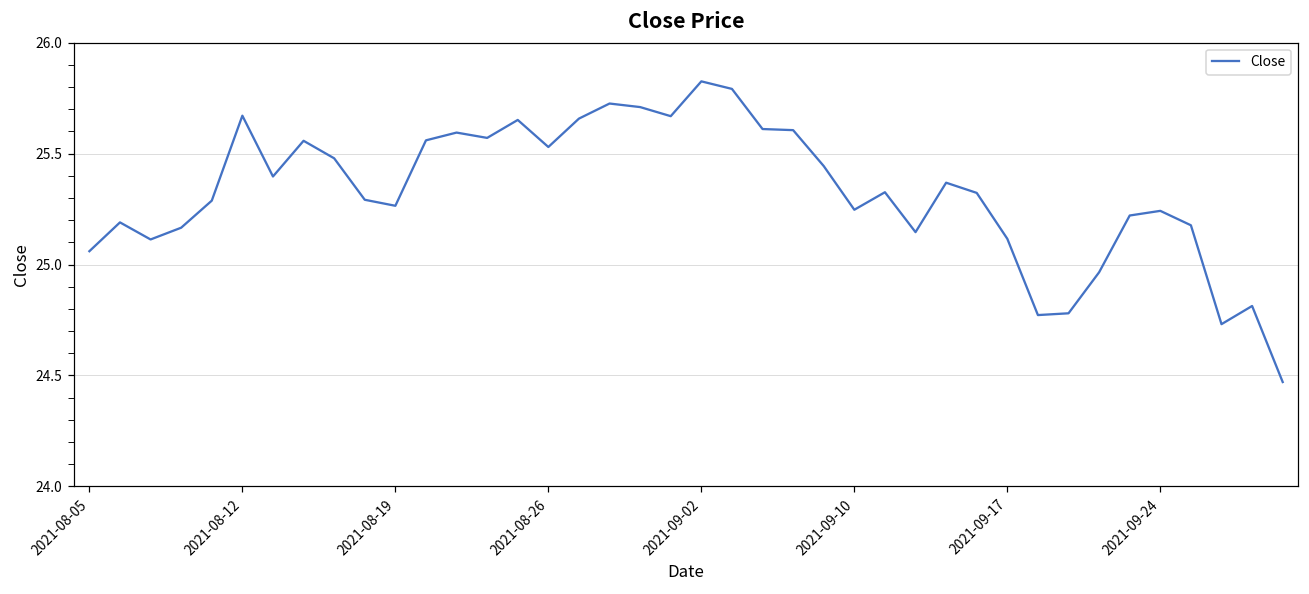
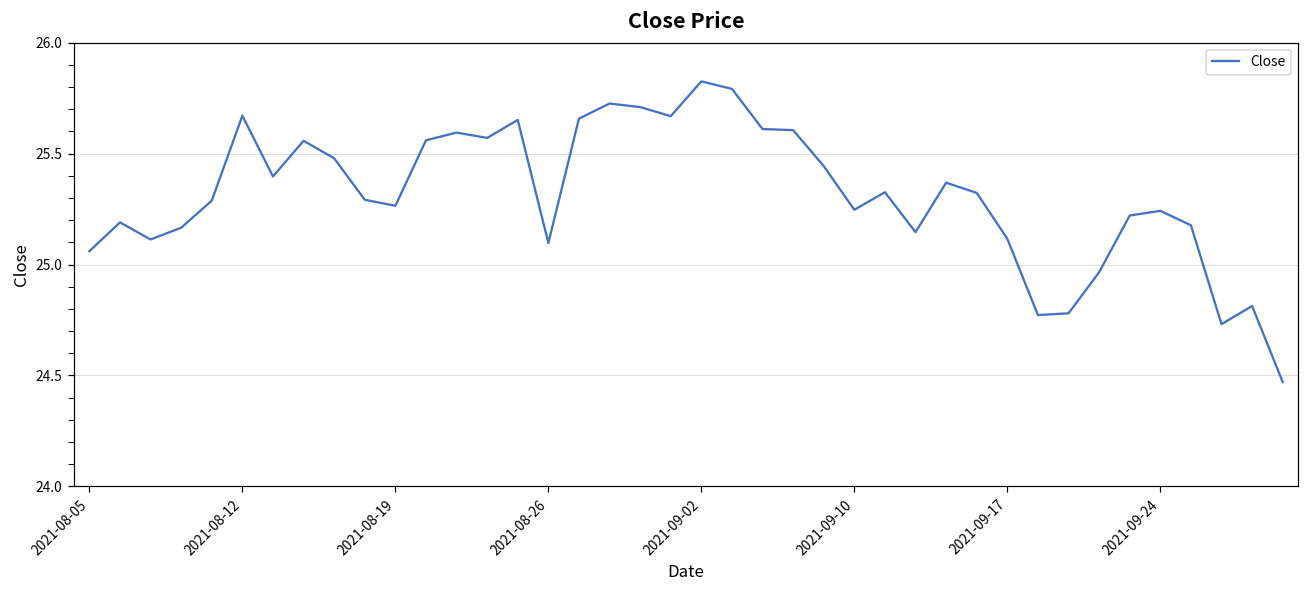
2021-08-26: 25.53 -> 25.10
